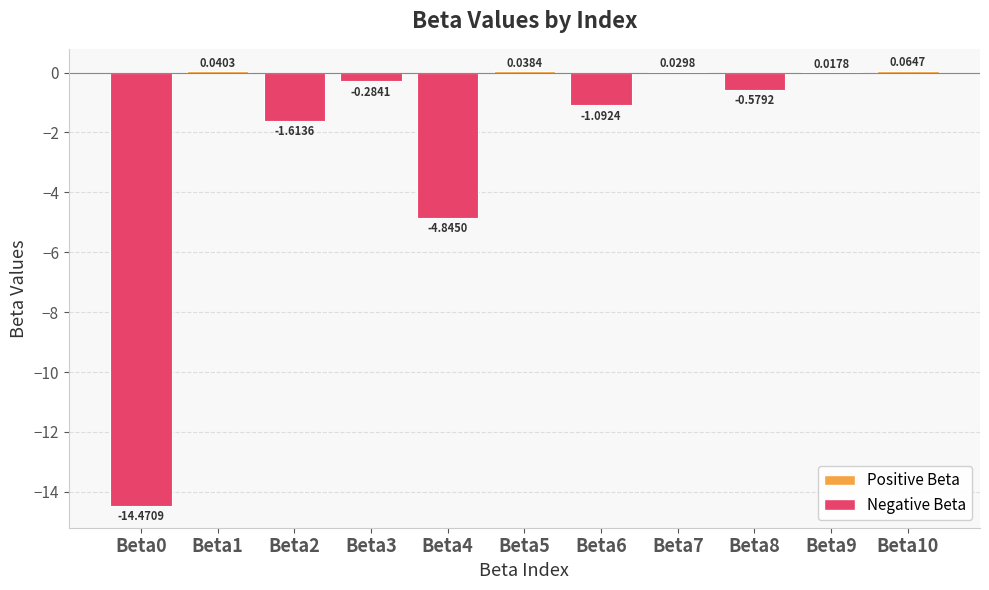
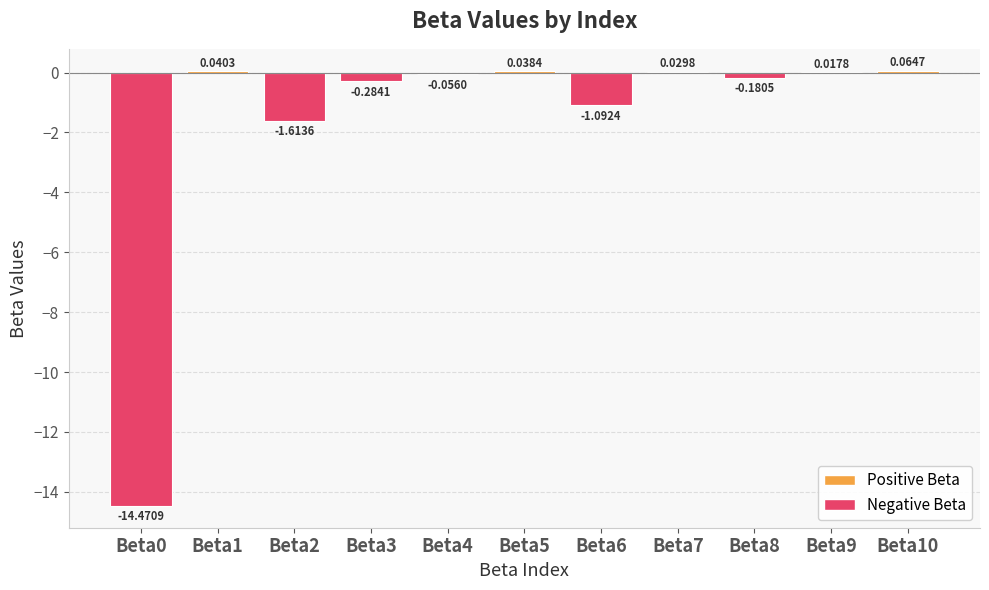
Beta4: -4.8450 -> -0.0560
Beta8: -0.5792 -> -0.1805
